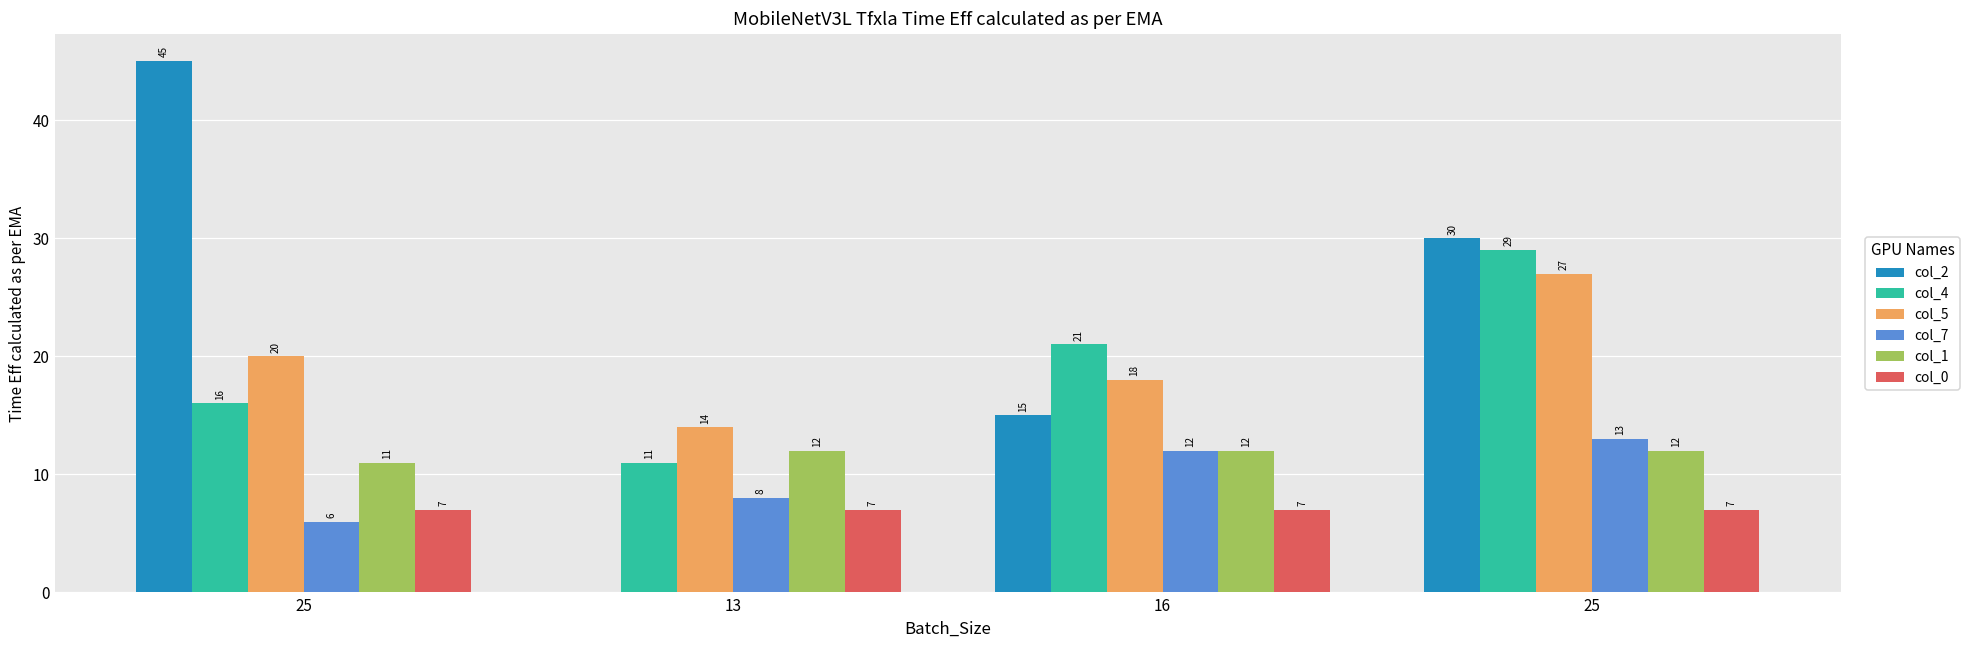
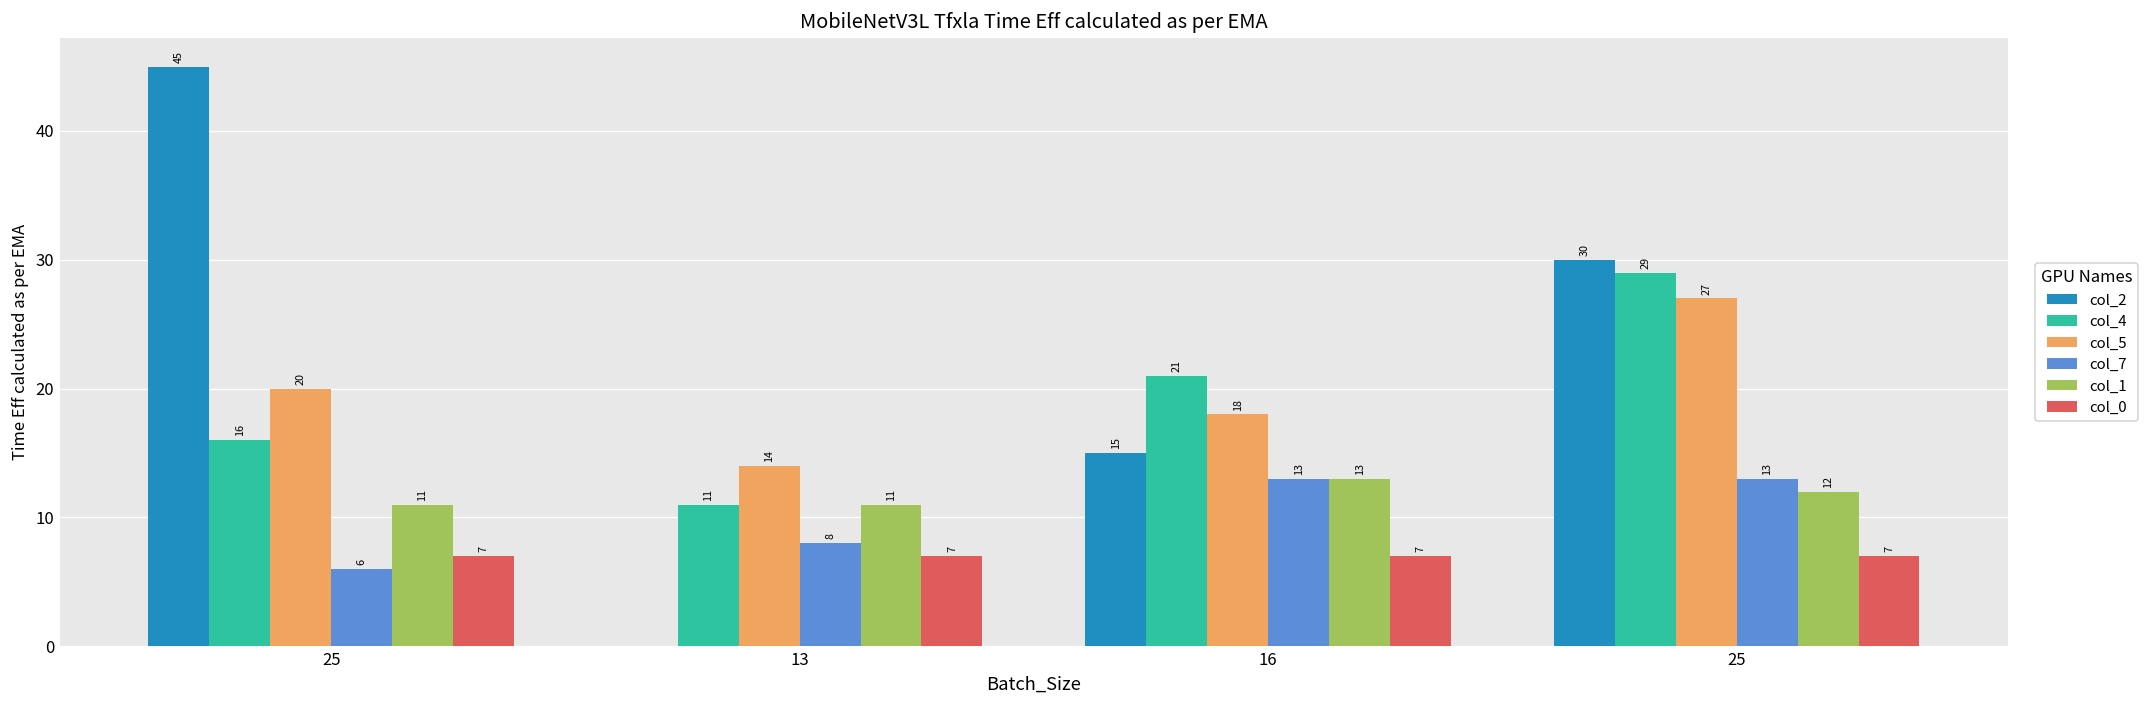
col_1, 13: 12 -> 11
col_7, 16: 12 -> 13
col_1, 16: 12 -> 13
